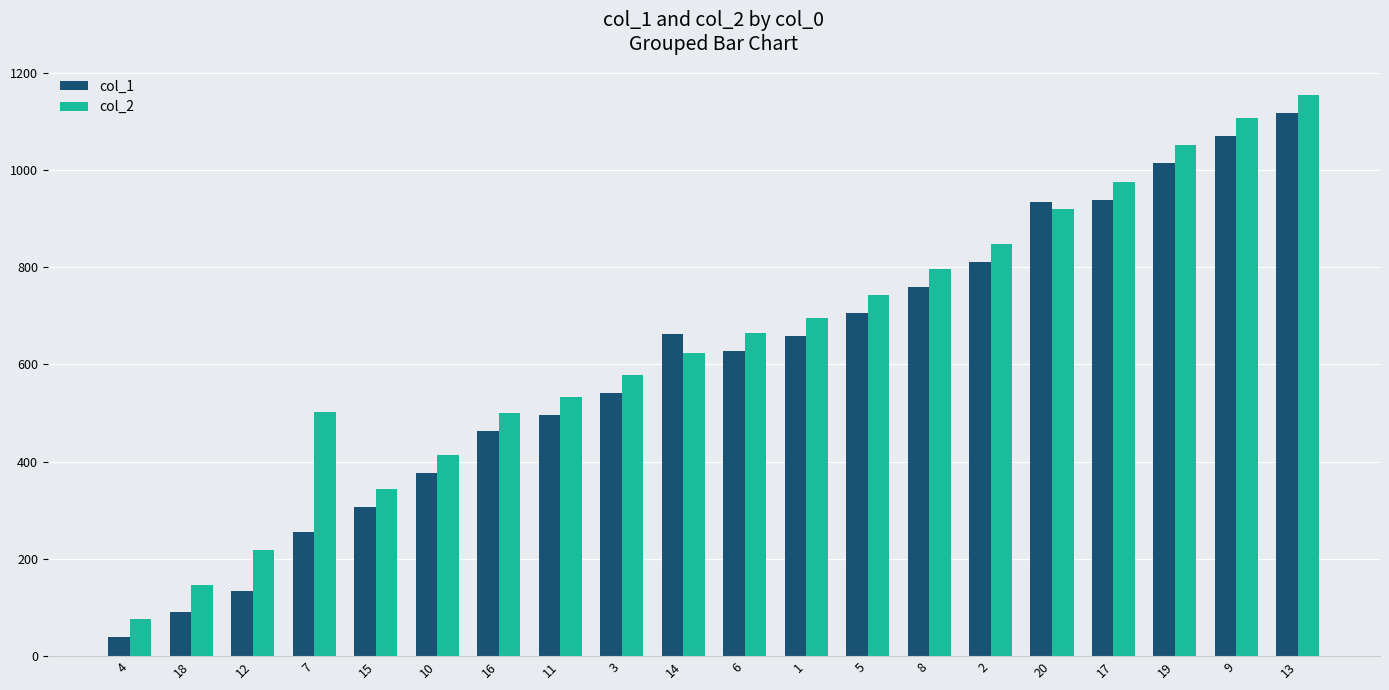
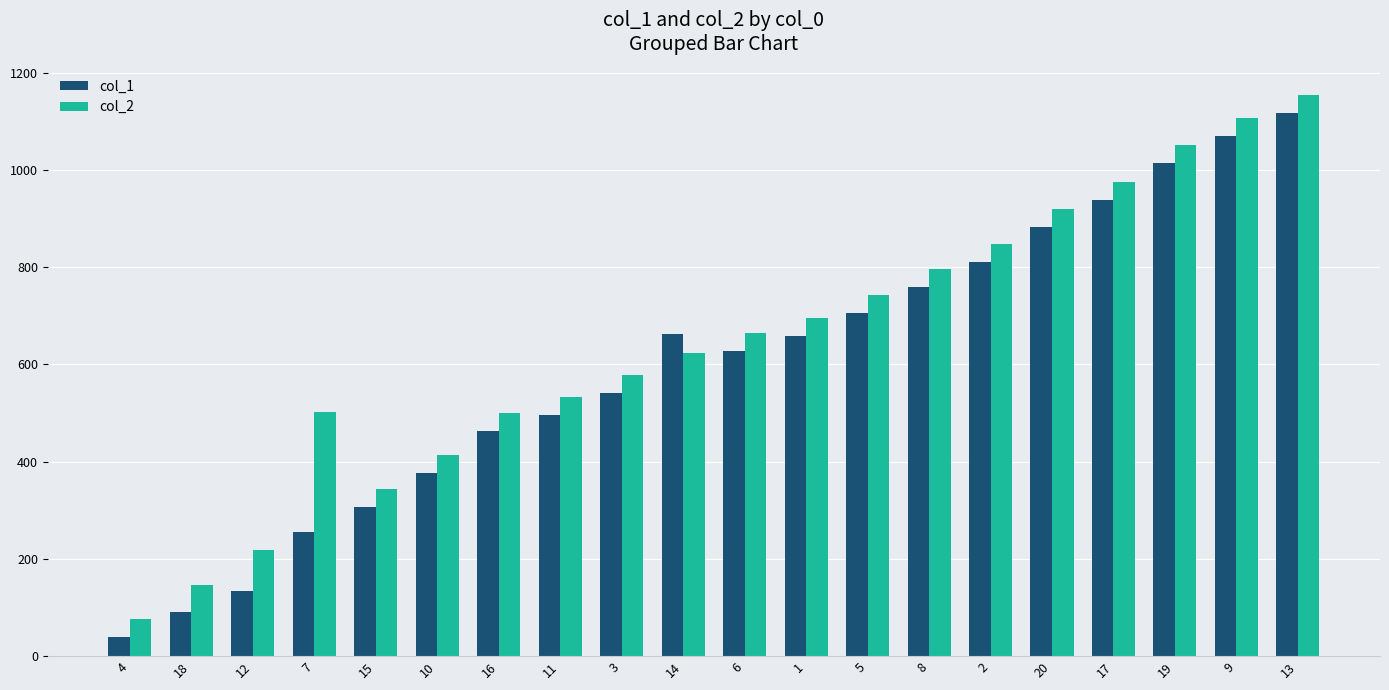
col_1, 20: 930 -> 880
